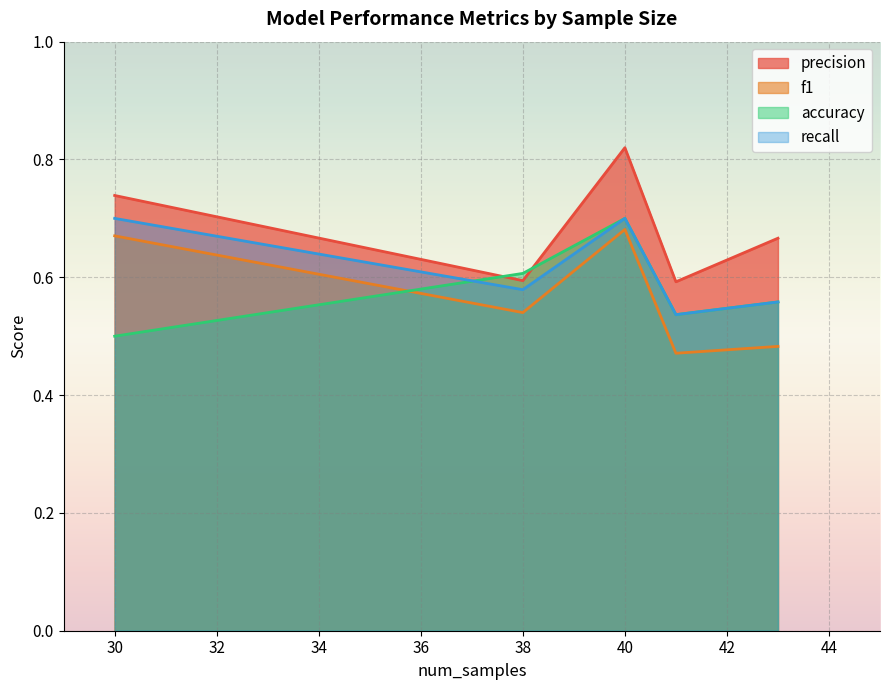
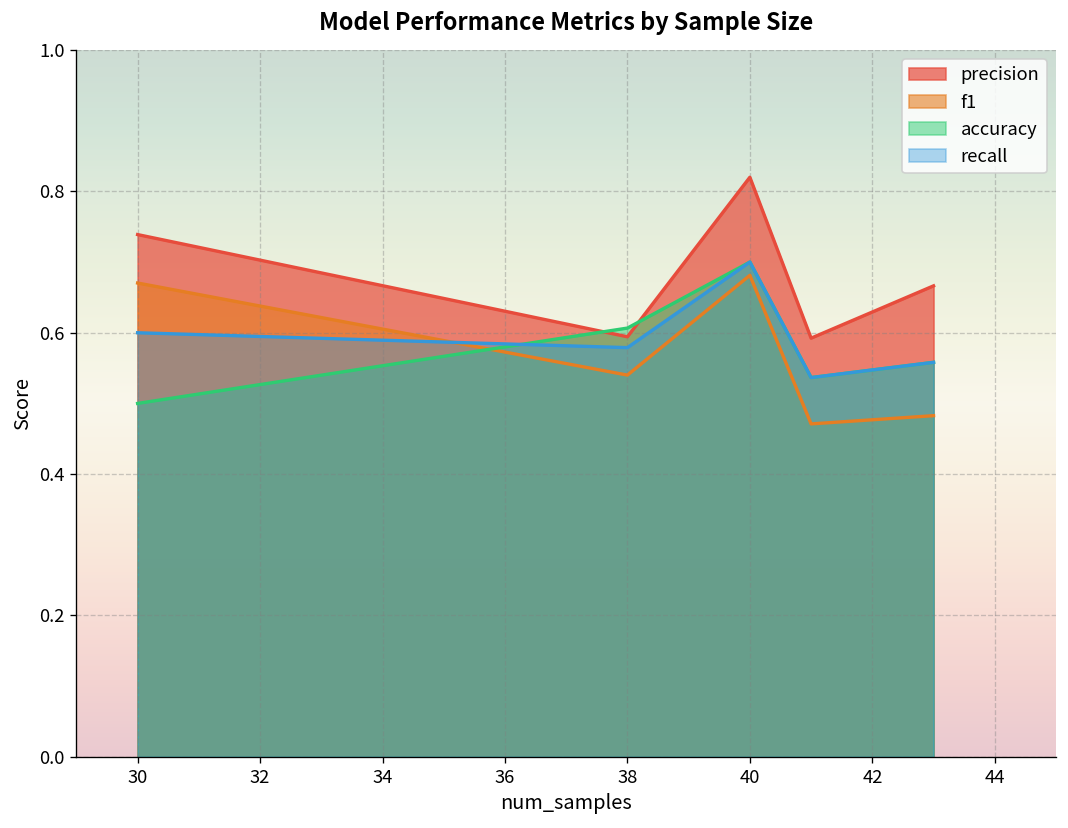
recall, 30: 0.7 -> 0.6
